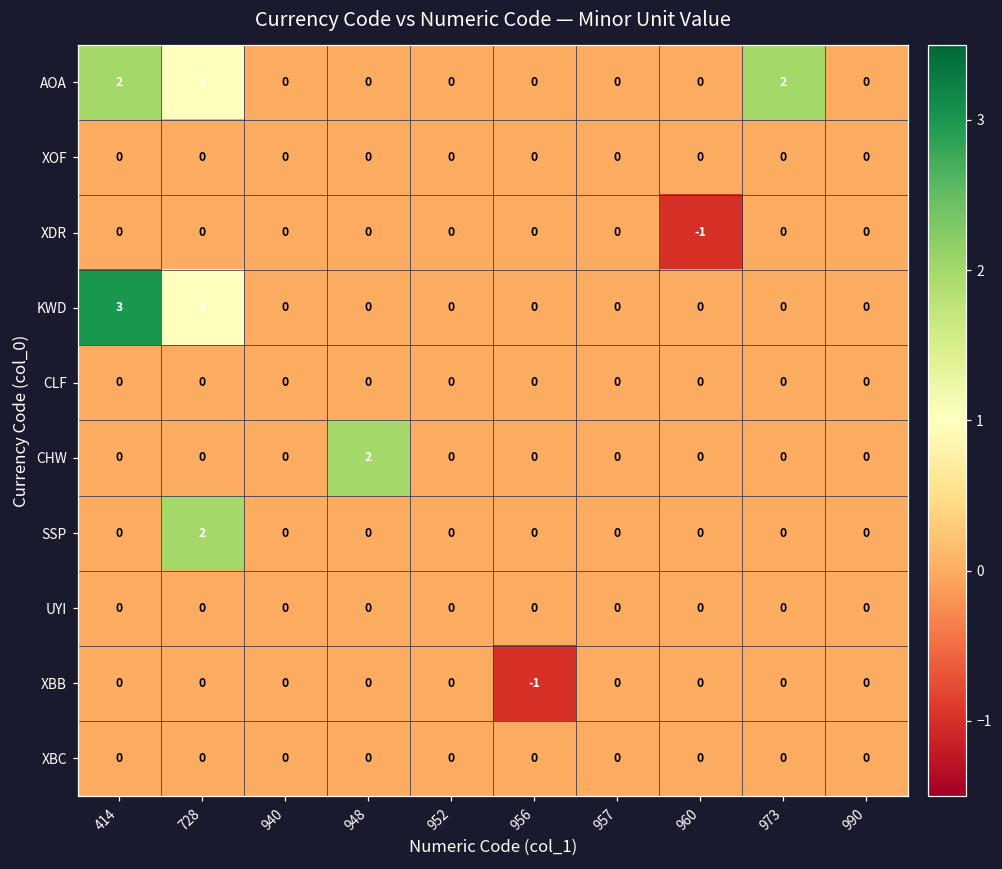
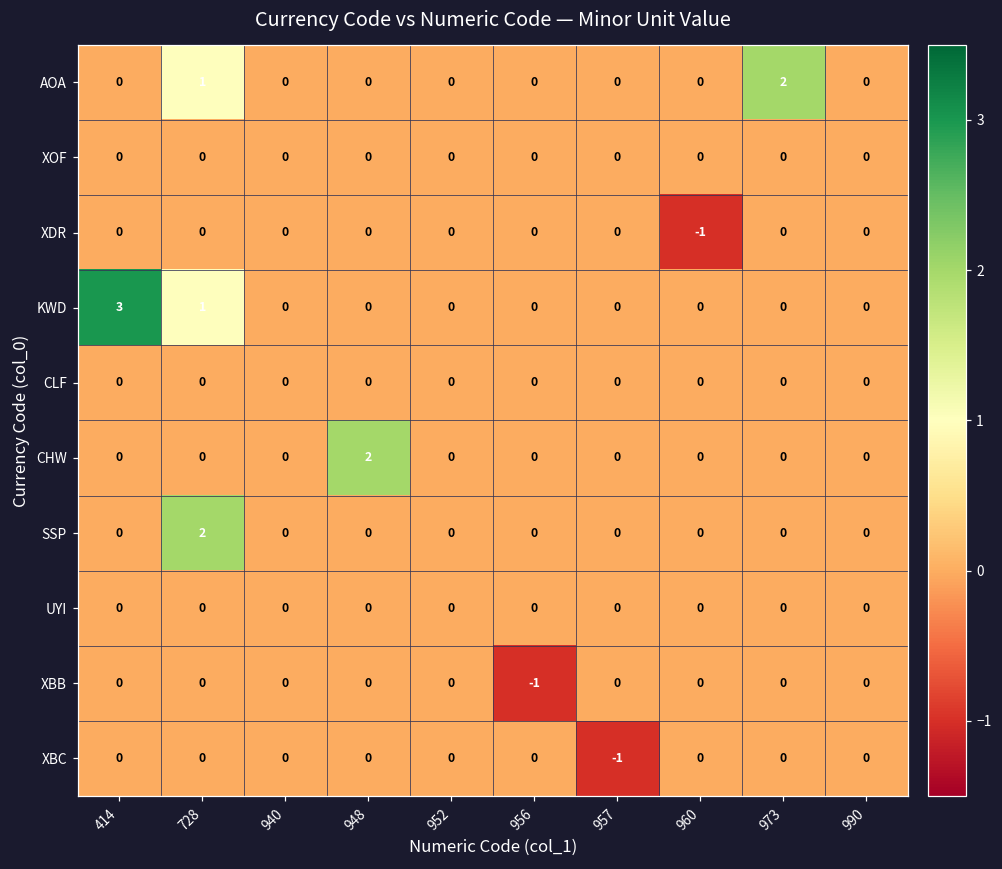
AOA, 414: 2 -> 0
XBC, 957: 0 -> -1
